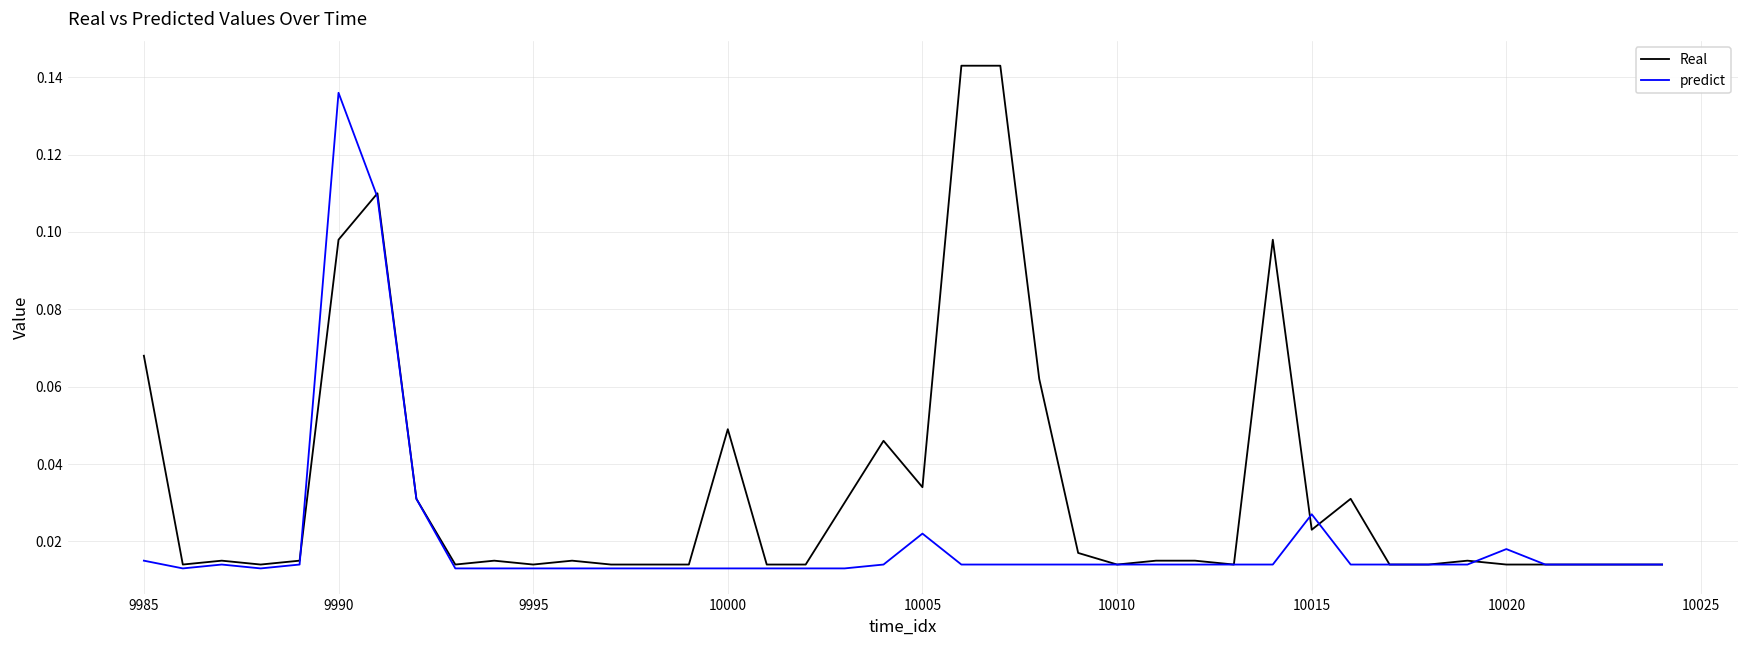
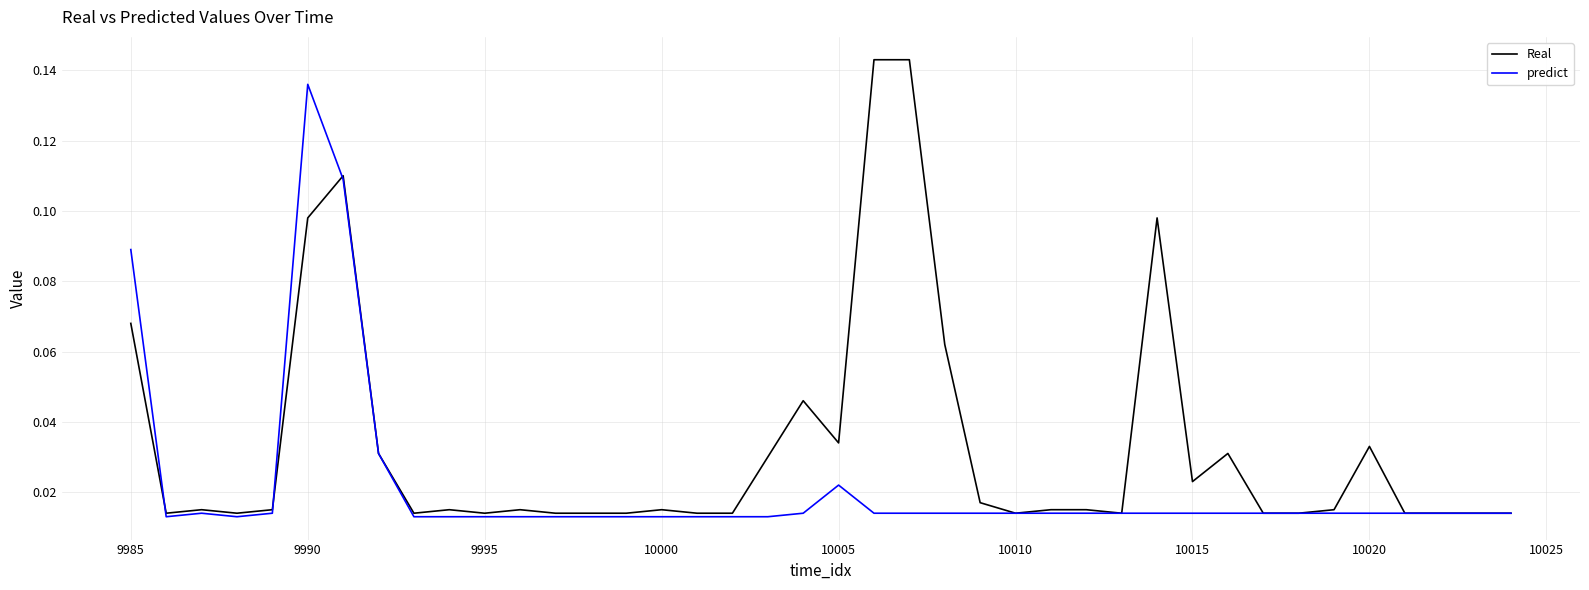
predict, 9985: 0.015 -> 0.089
Real, 10000: 0.049 -> 0.015
predict, 10015: 0.027 -> 0.014
Real, 10020: 0.014 -> 0.033
predict, 10020: 0.018 -> 0.014
